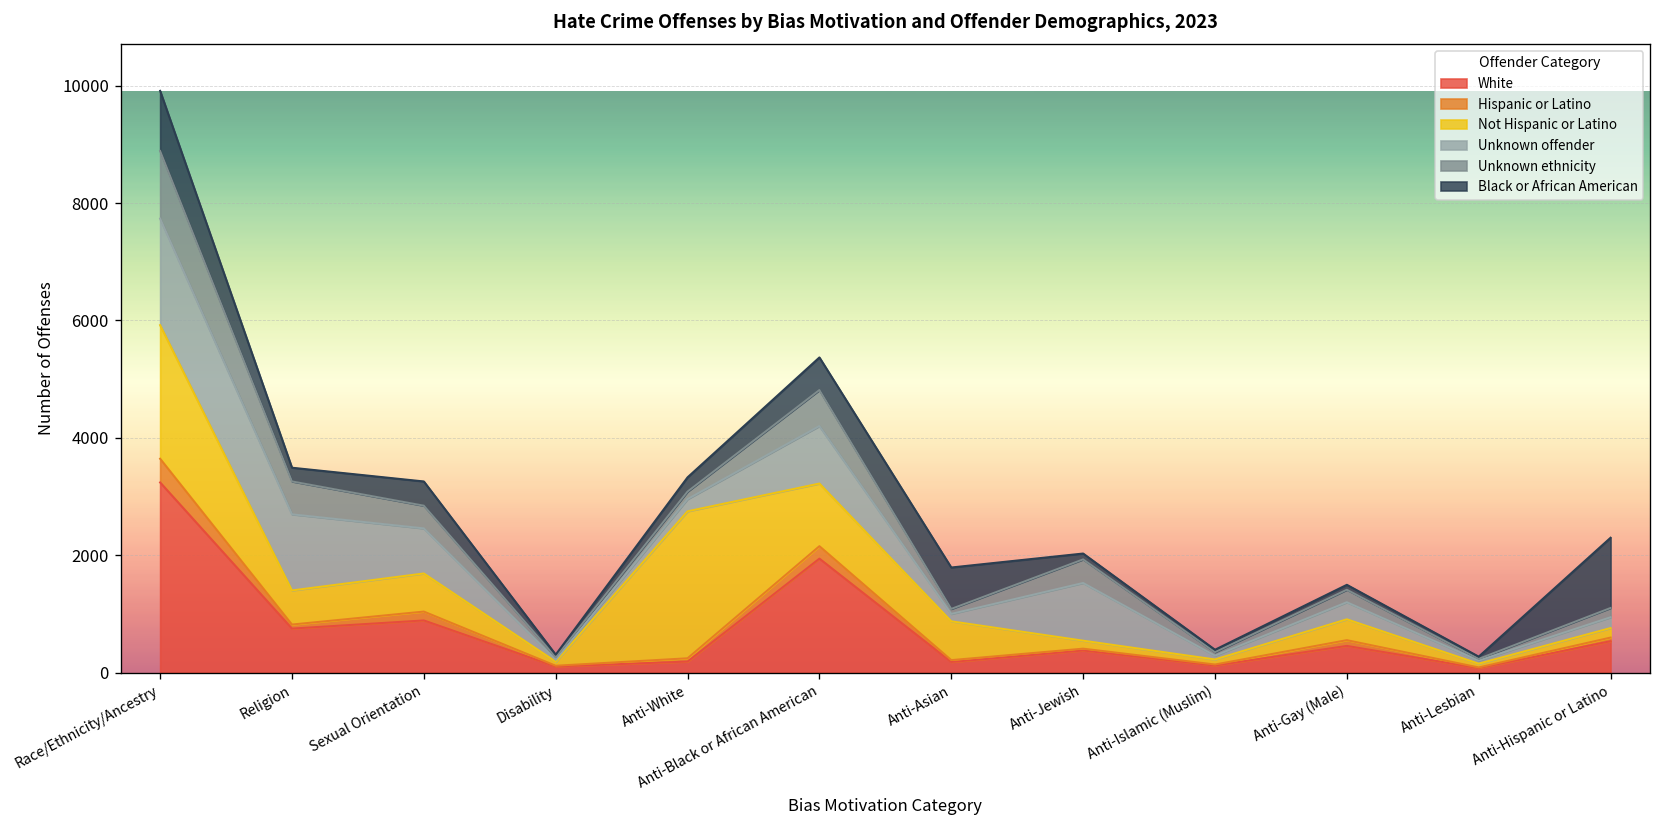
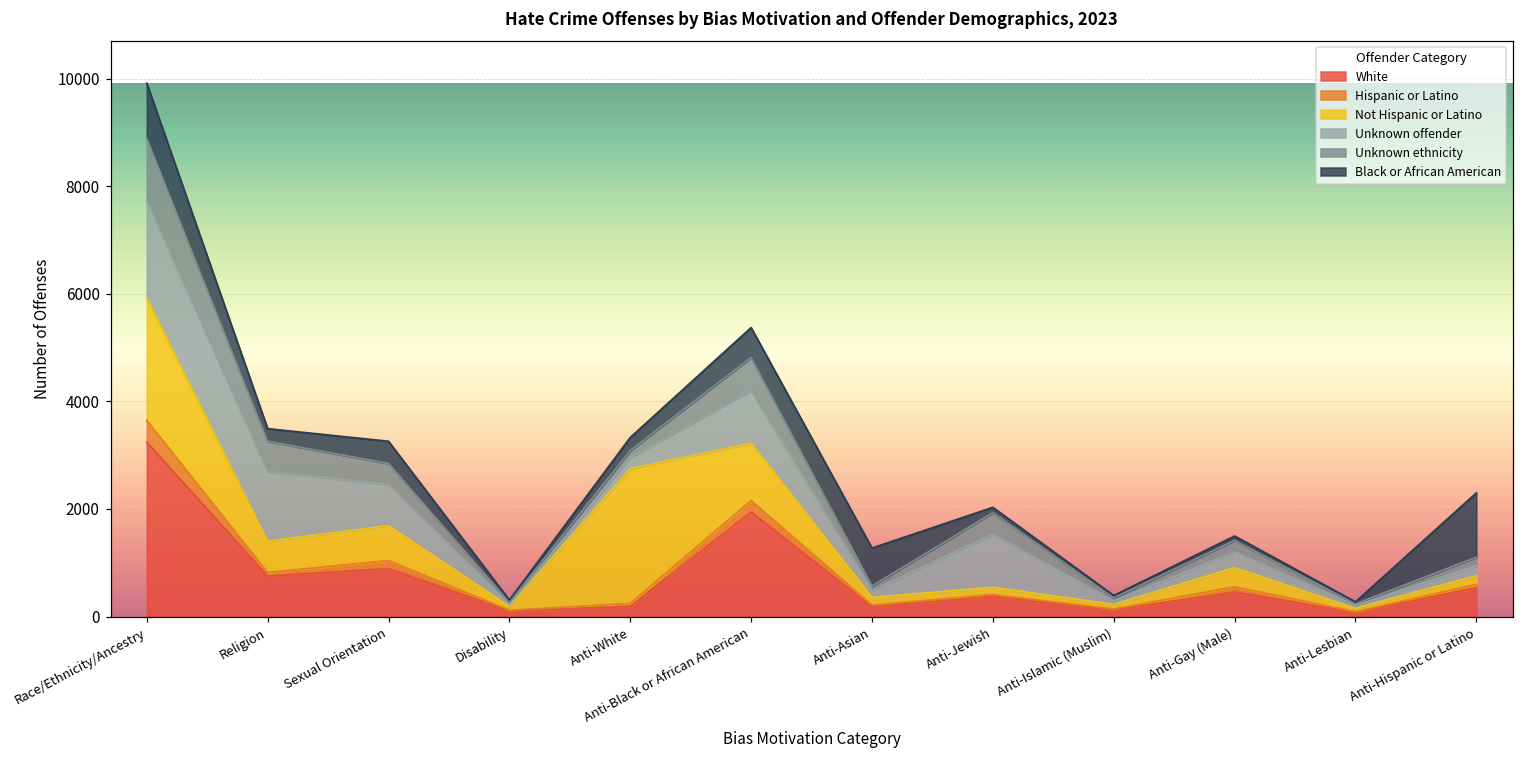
Not Hispanic or Latino, Anti-Asian: 700 -> 100
